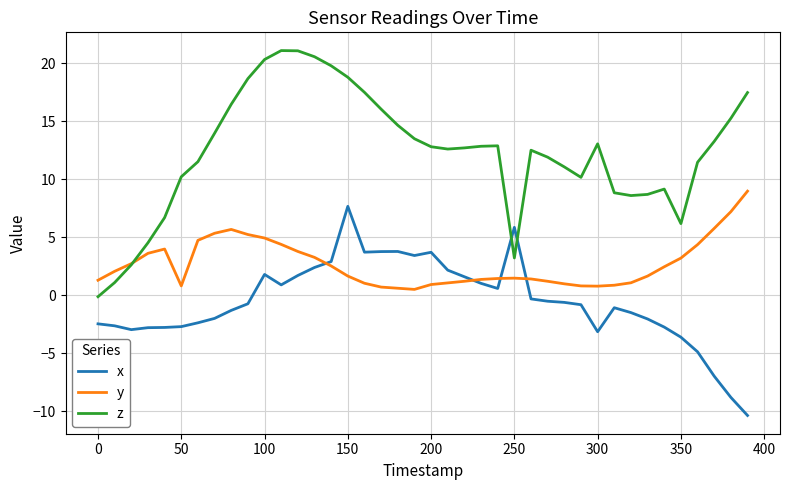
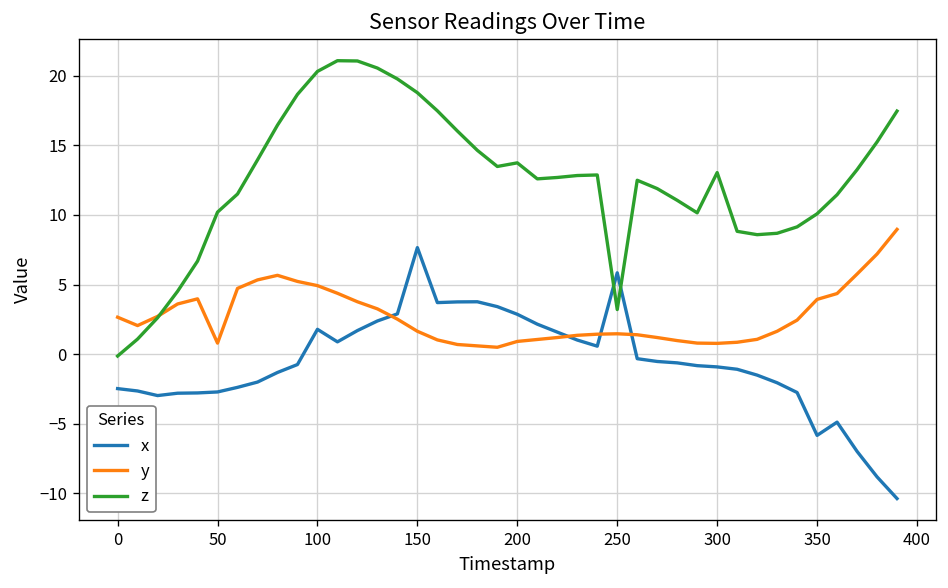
y, 0: 1.3 -> 2.7
x, 200: 3.7 -> 2.9
z, 200: 12.8 -> 13.7
x, 300: -3.2 -> -0.9
x, 350: -3.6 -> -5.8
y, 350: 3.2 -> 3.9
z, 350: 6.2 -> 10.1
